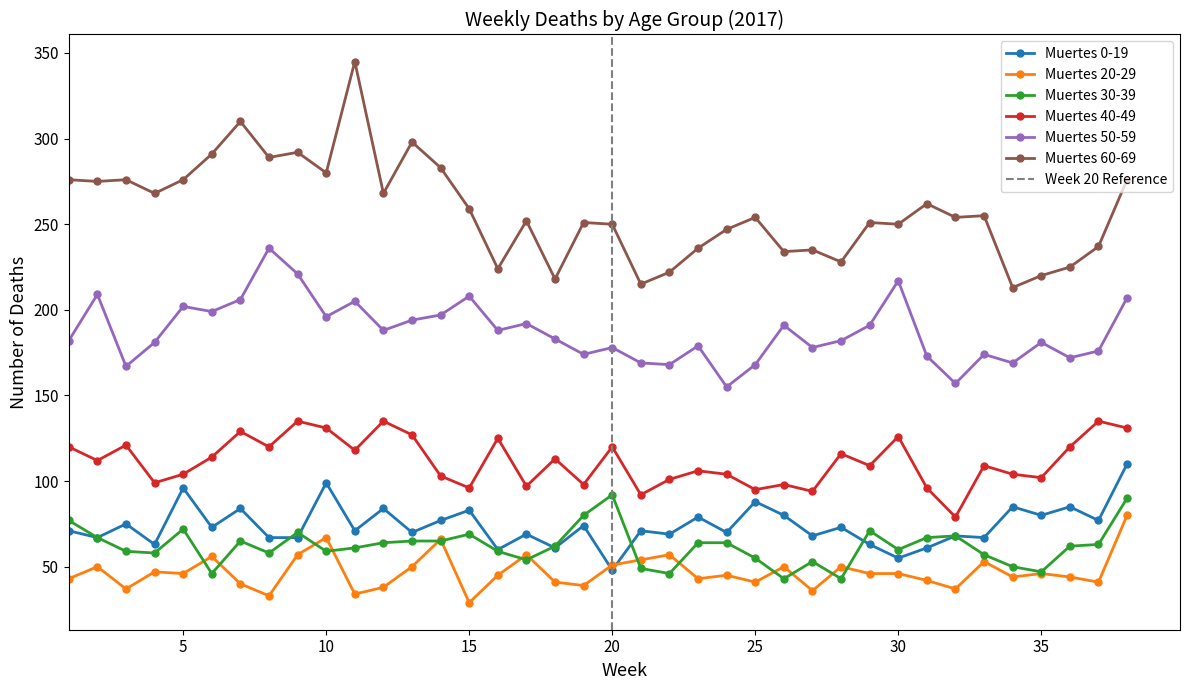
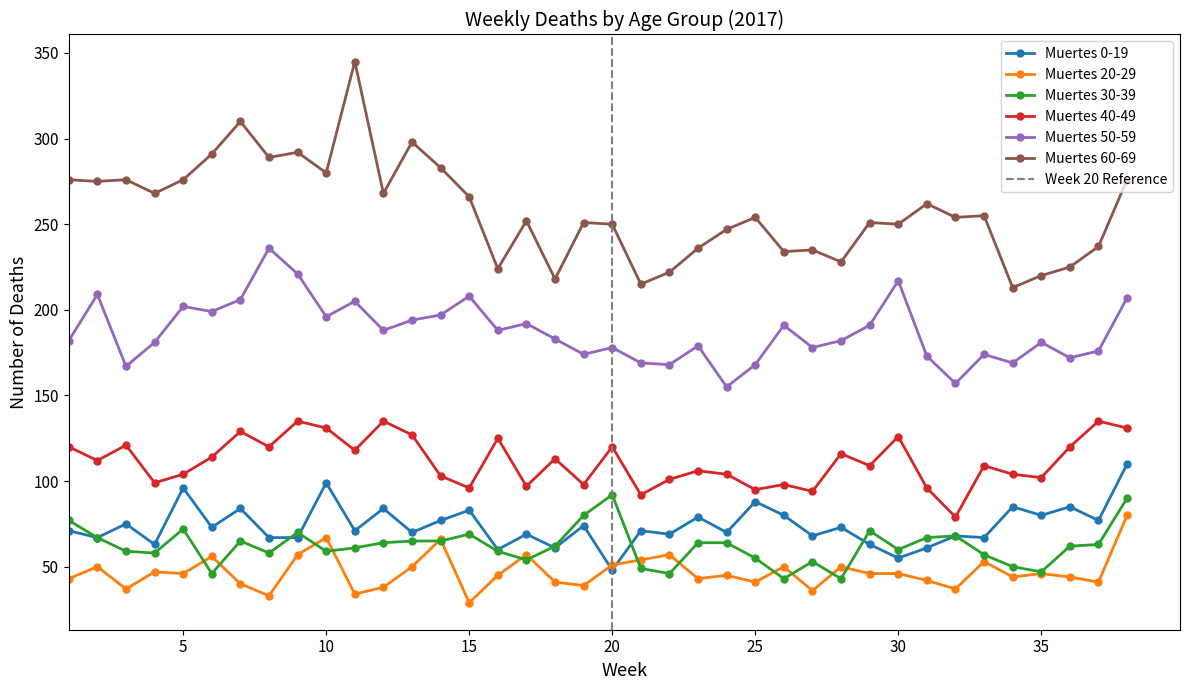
Muertes 60-69, 15: 259 -> 266
